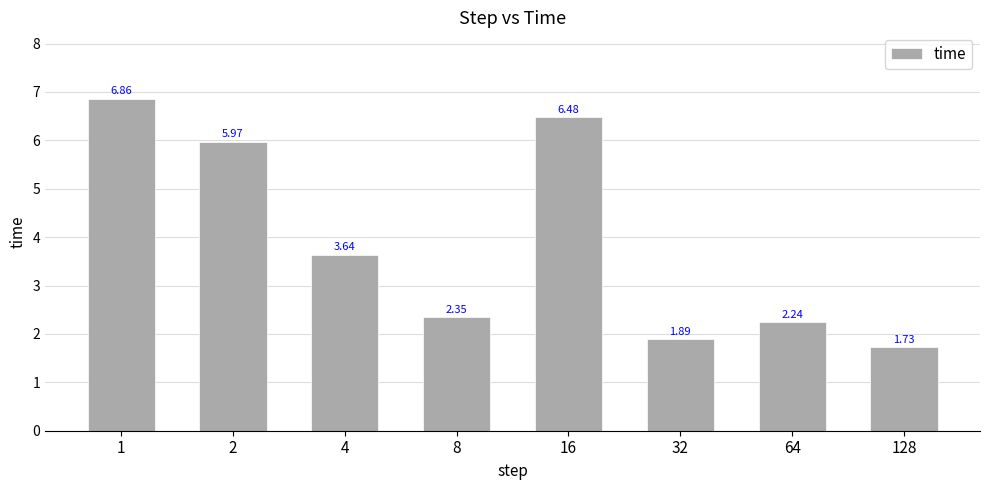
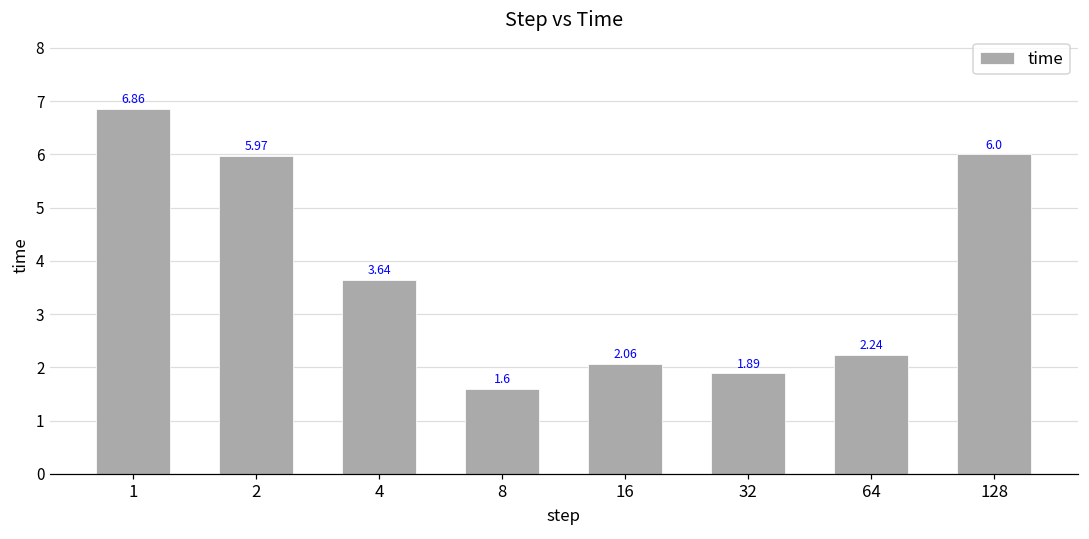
8: 2.35 -> 1.6
16: 6.48 -> 2.06
128: 1.73 -> 6.0
